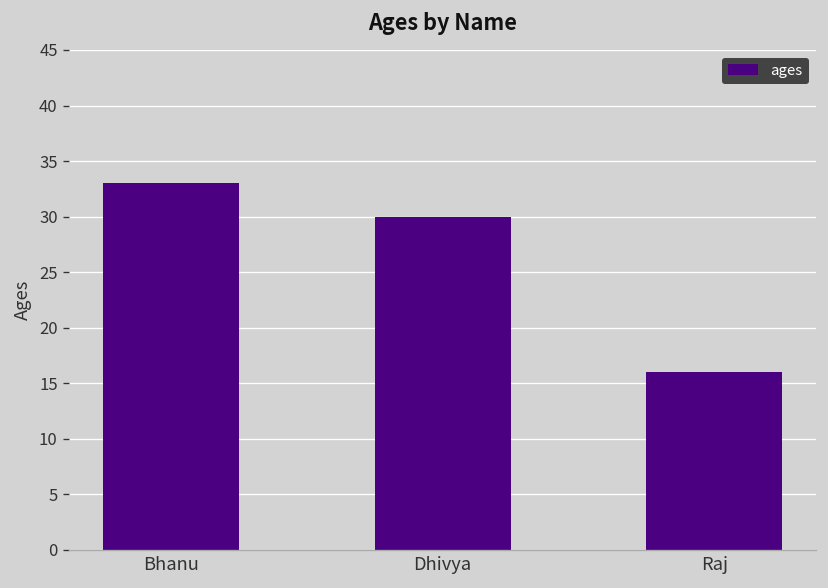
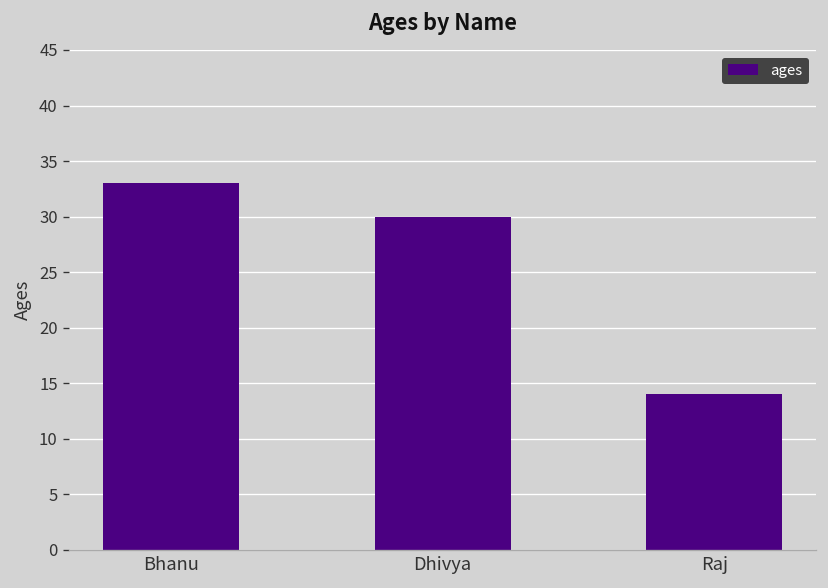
Raj: 16 -> 14
